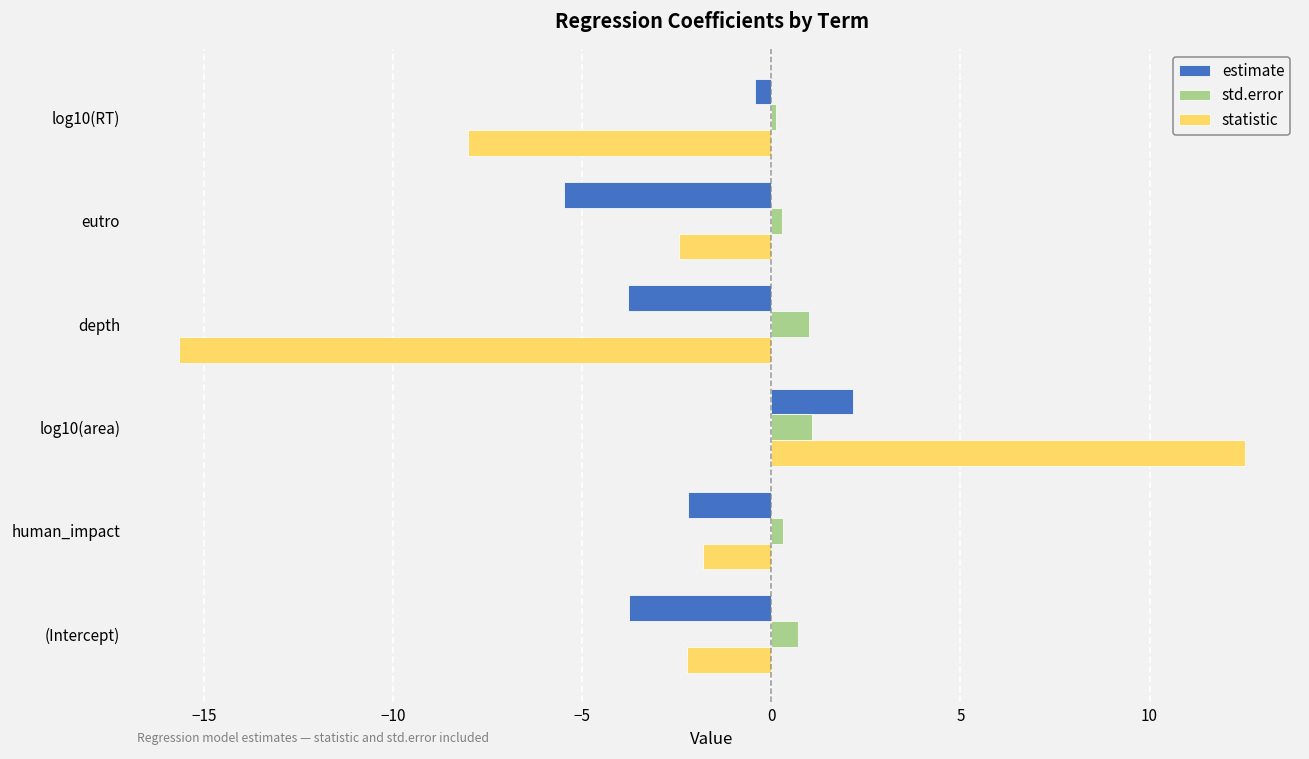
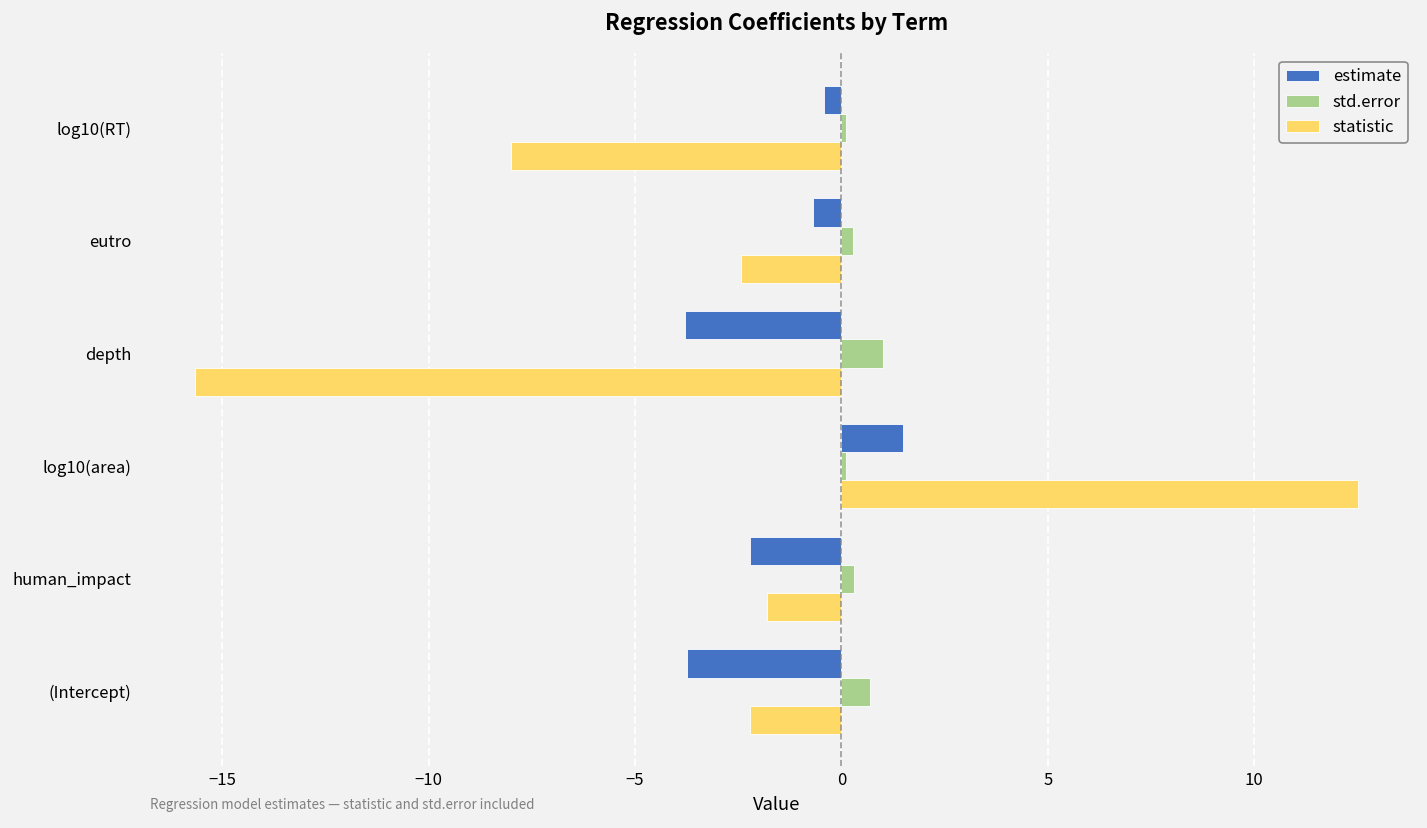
estimate, eutro: -5.5 -> -0.7
estimate, log10(area): 2.2 -> 1.5
std.error, log10(area): 1.1 -> 0.1
